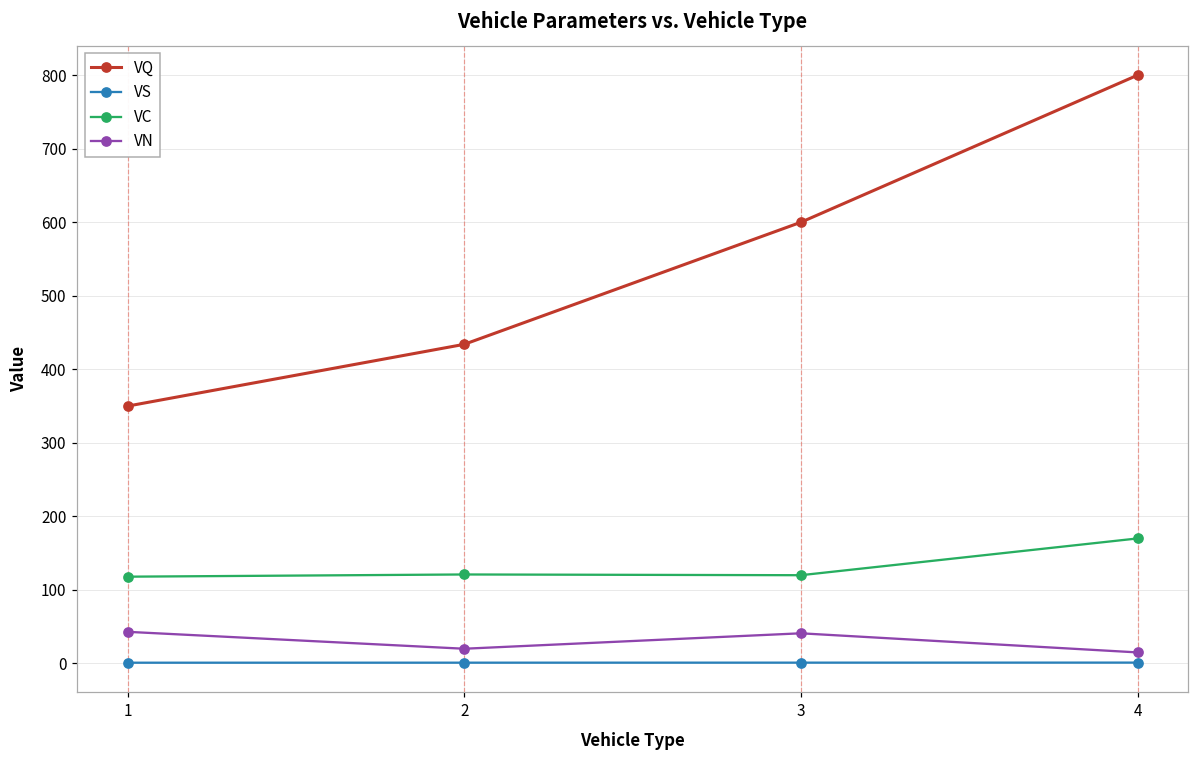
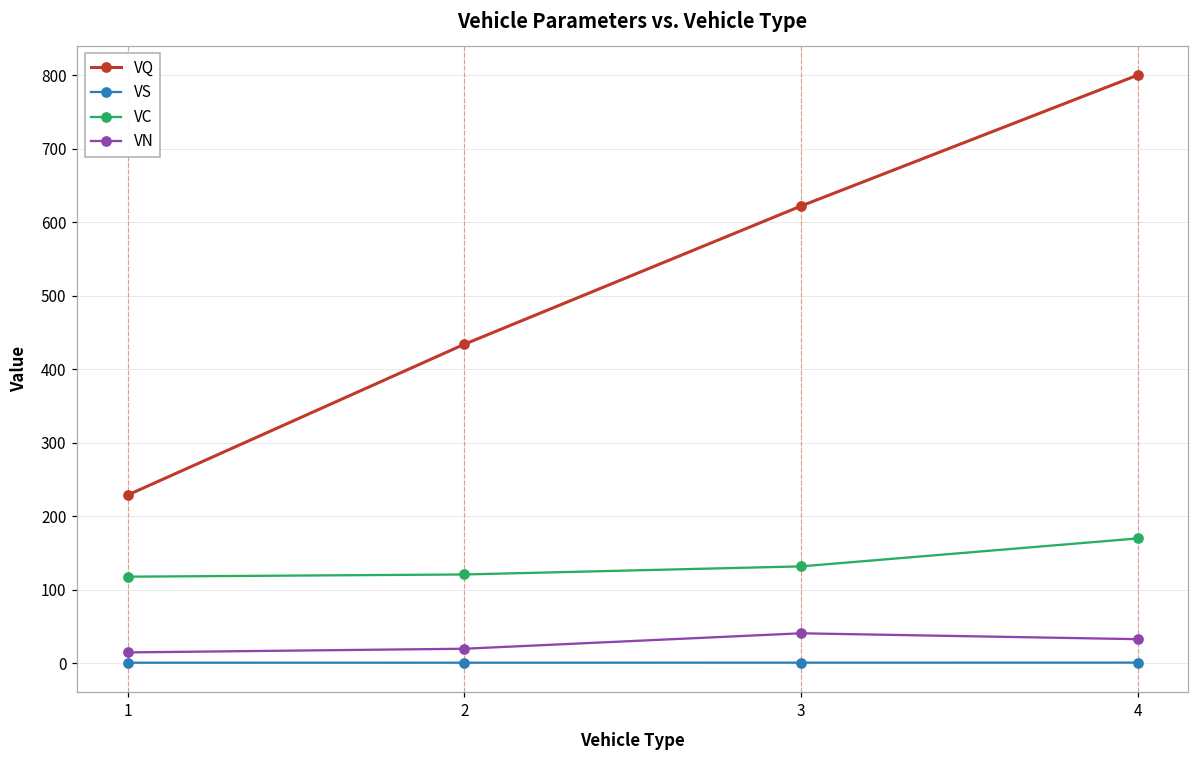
VQ, 1: 350 -> 230
VN, 1: 40 -> 20
VQ, 3: 600 -> 620
VC, 3: 120 -> 130
VN, 4: 20 -> 30
